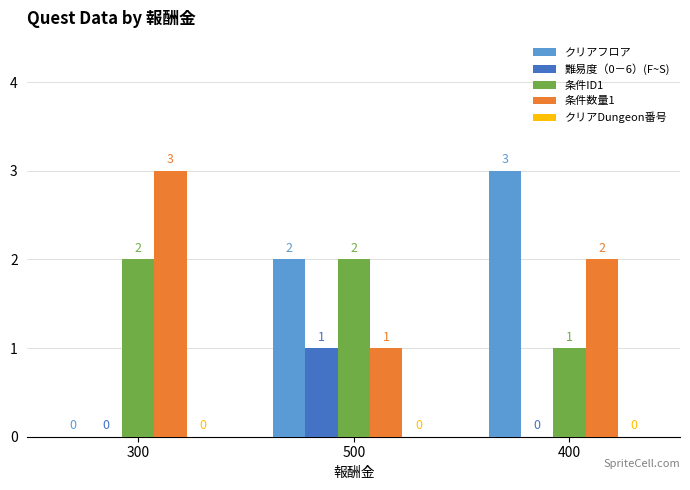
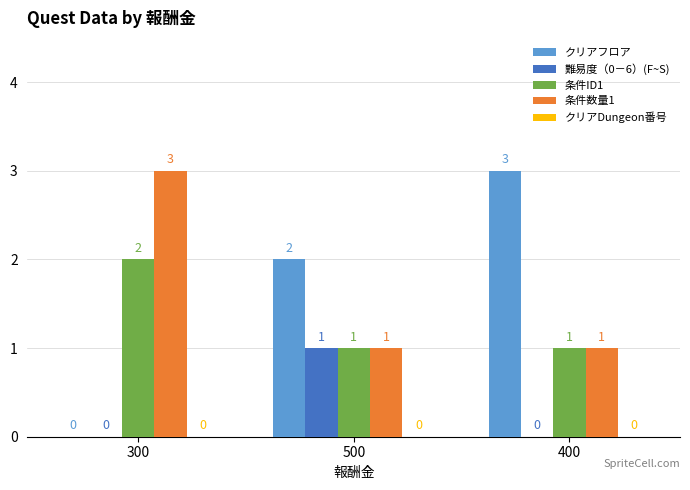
条件ID1, 500: 2 -> 1
条件数量1, 400: 2 -> 1
